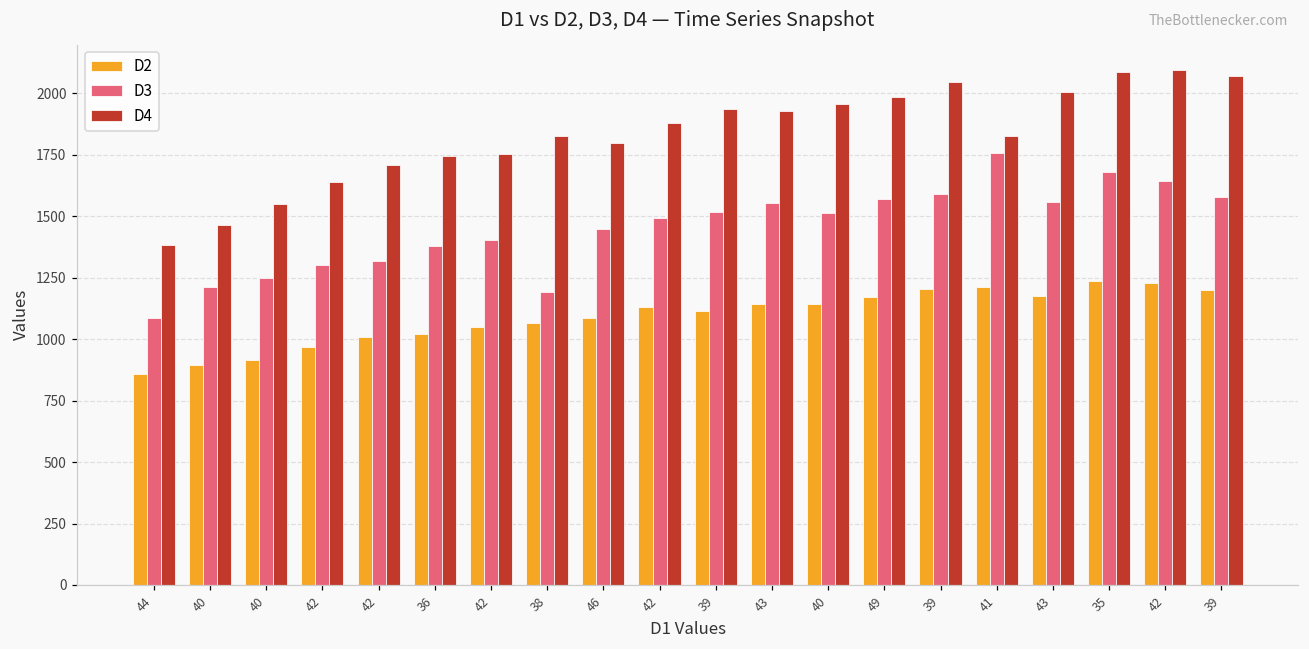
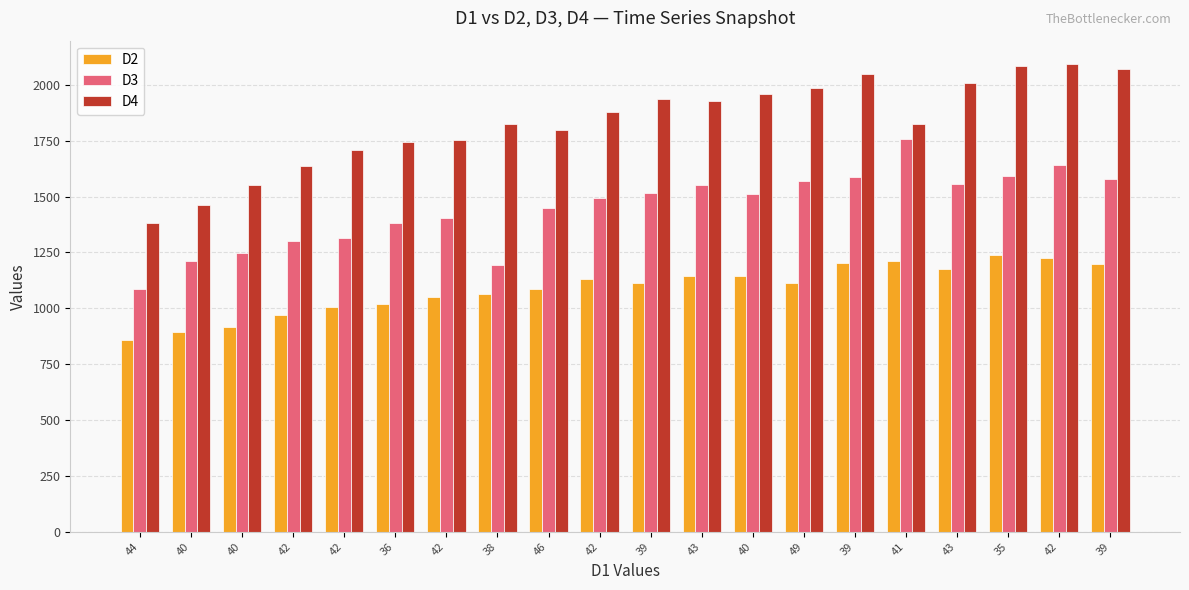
D2, 49: 1170 -> 1120
D3, 35: 1680 -> 1590
